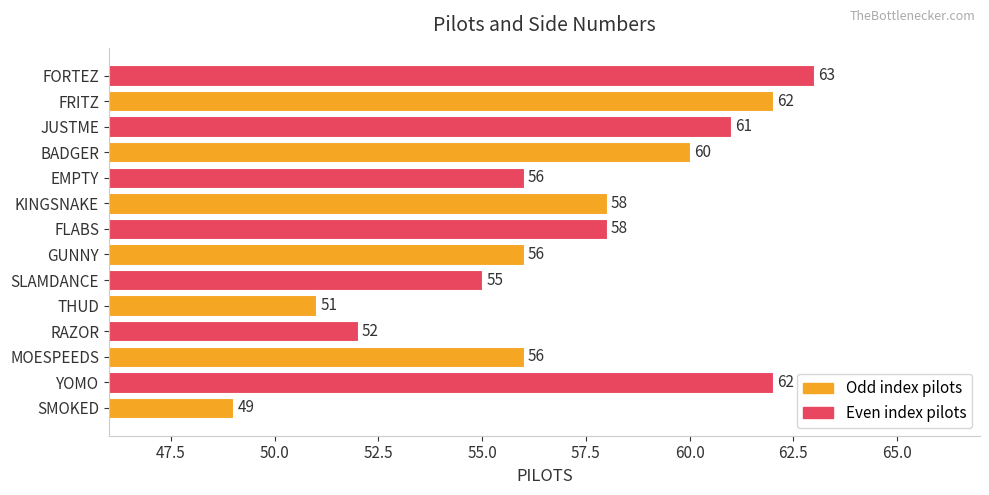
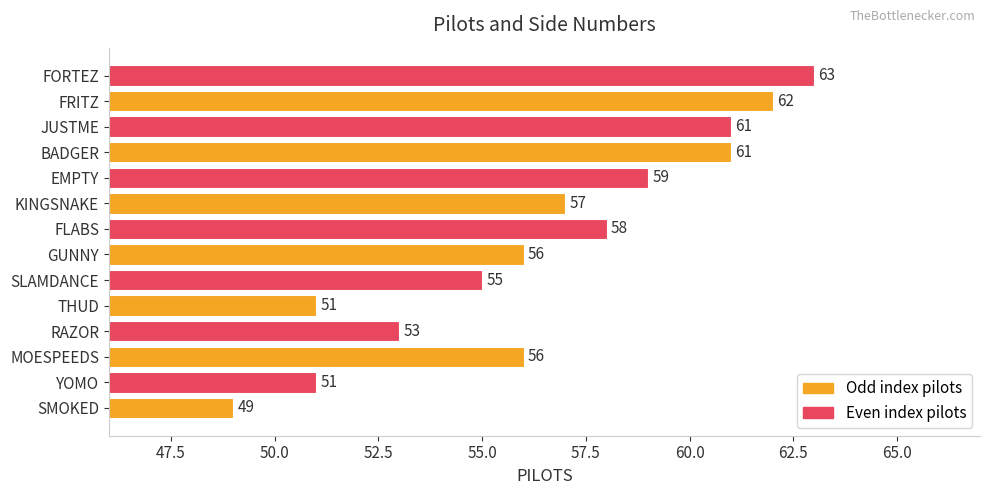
BADGER: 60 -> 61
EMPTY: 56 -> 59
KINGSNAKE: 58 -> 57
RAZOR: 52 -> 53
YOMO: 62 -> 51
